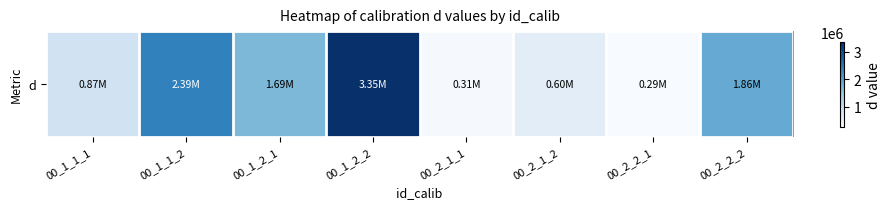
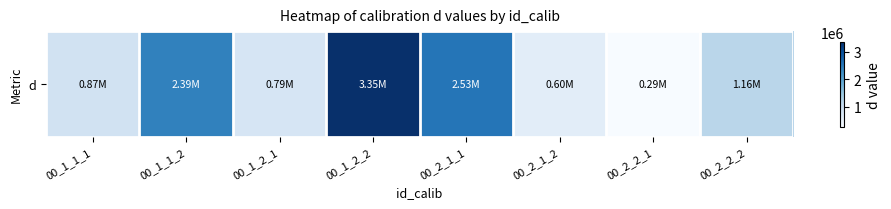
d, 00_1_2_1: 1.69M -> 0.79M
d, 00_2_1_1: 0.31M -> 2.53M
d, 00_2_2_2: 1.86M -> 1.16M
